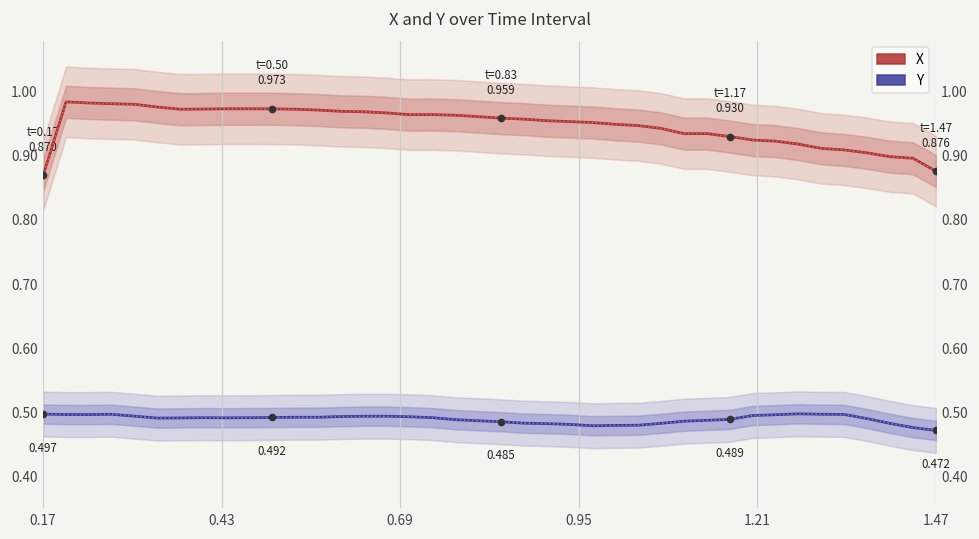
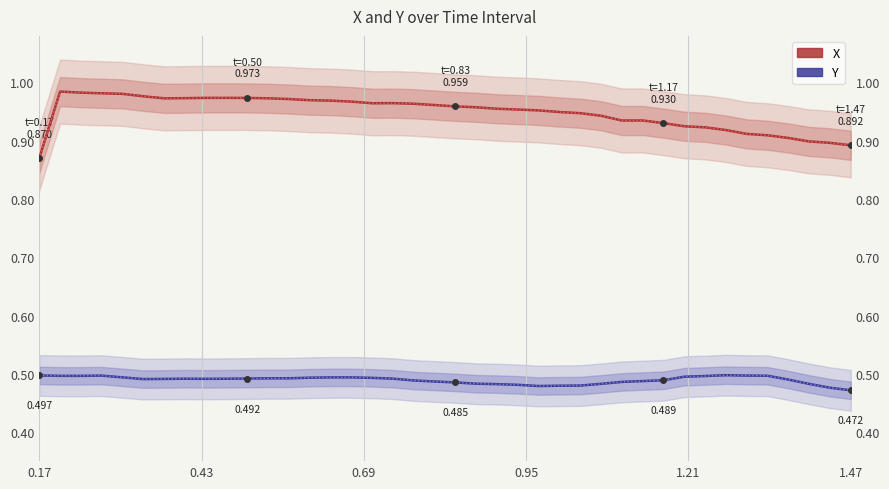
X, 1.47: 0.876 -> 0.892
